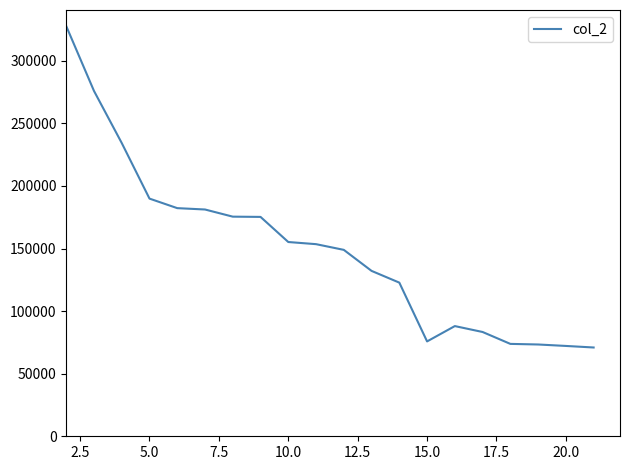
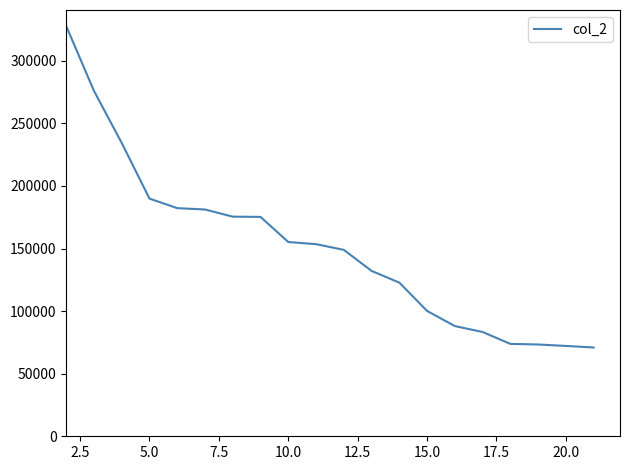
15.0: 76000 -> 100000
